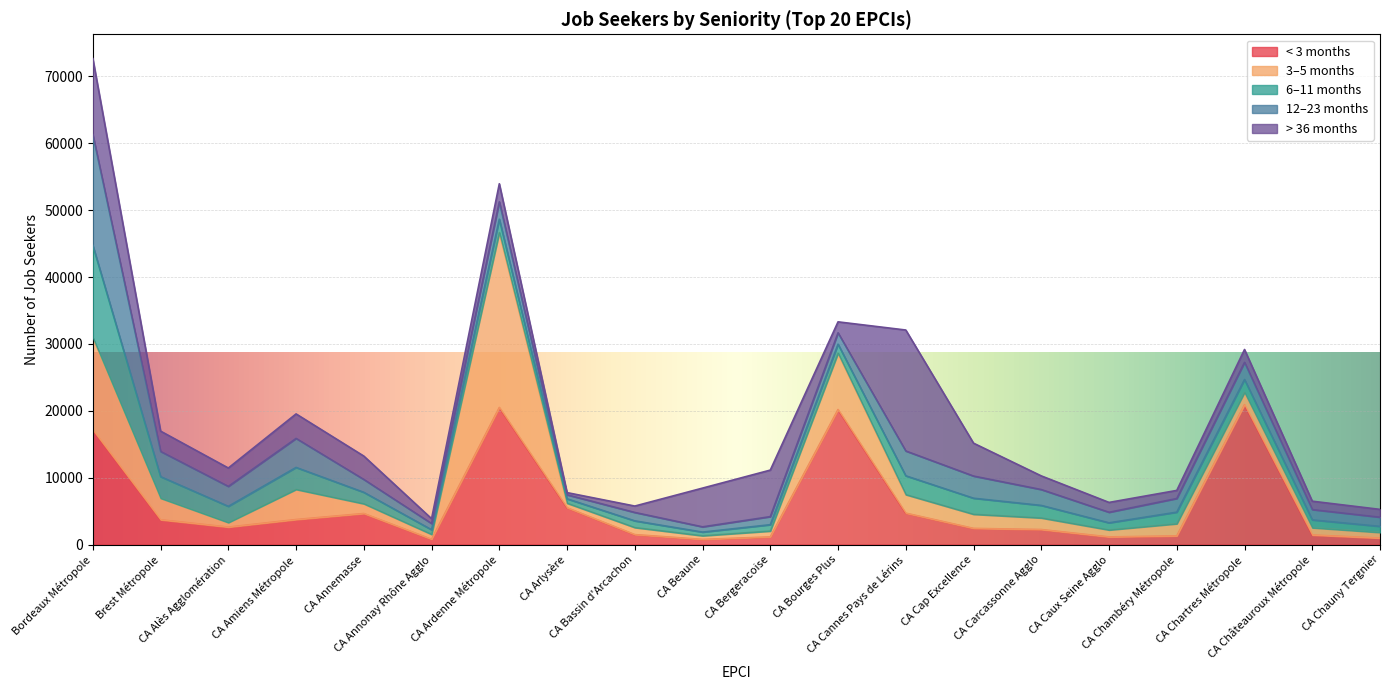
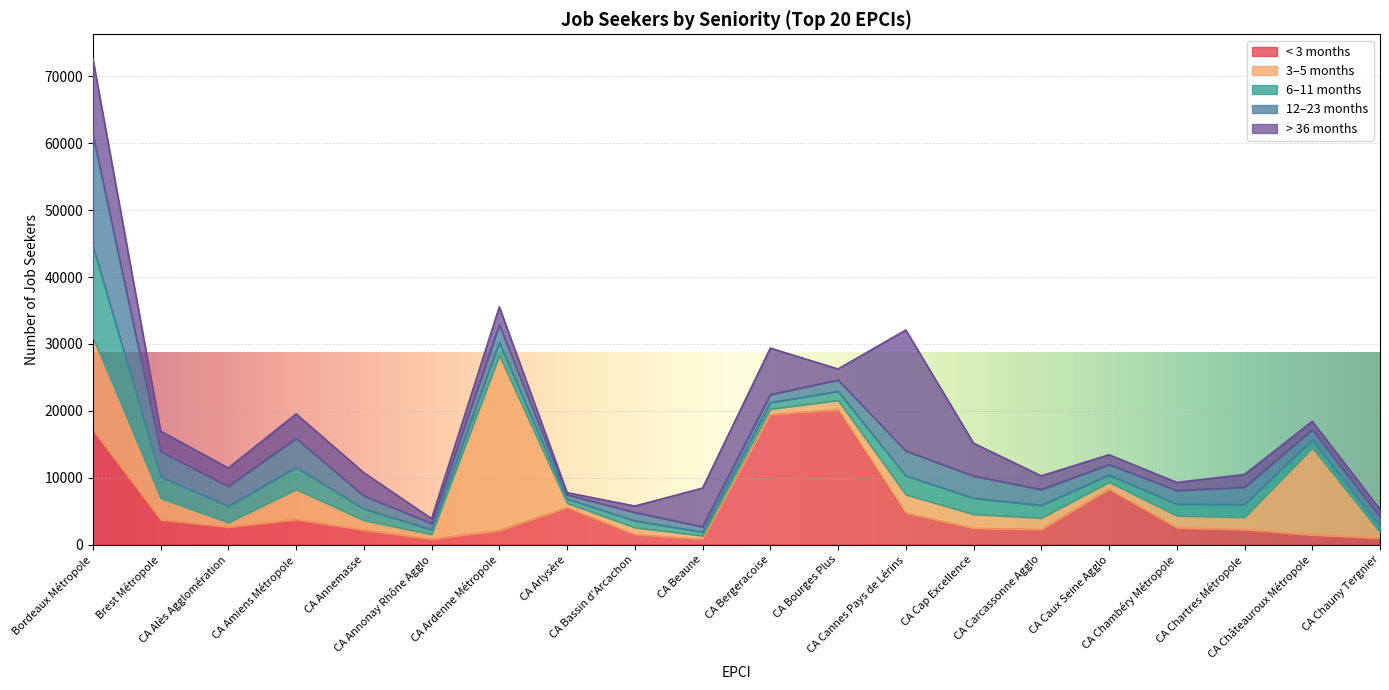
< 3 months, CA Annemasse: 5000 -> 2000
< 3 months, CA Ardenne Métropole: 20000 -> 2000
< 3 months, CA Bergeracoise: 1000 -> 19000
3–5 months, CA Bourges Plus: 8000 -> 1000
< 3 months, CA Caux Seine Agglo: 1000 -> 8000
< 3 months, CA Chambéry Métropole: 1000 -> 2000
< 3 months, CA Chartres Métropole: 21000 -> 2000
3–5 months, CA Châteauroux Métropole: 1000 -> 13000
